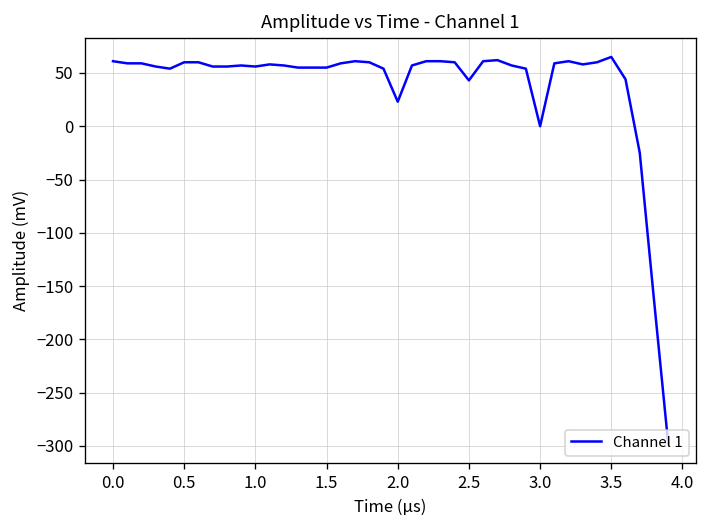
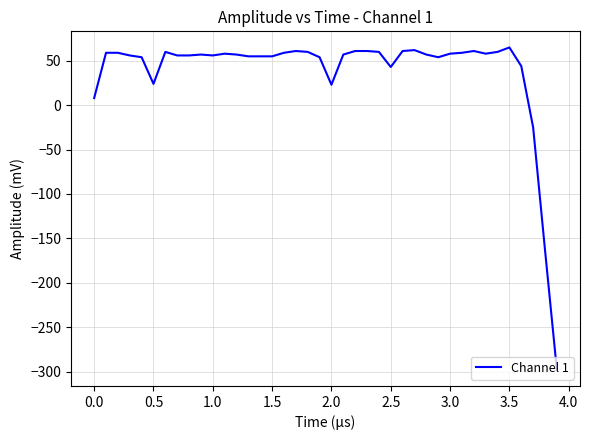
0.0: 60 -> 10
0.5: 60 -> 20
3.0: 0 -> 60
